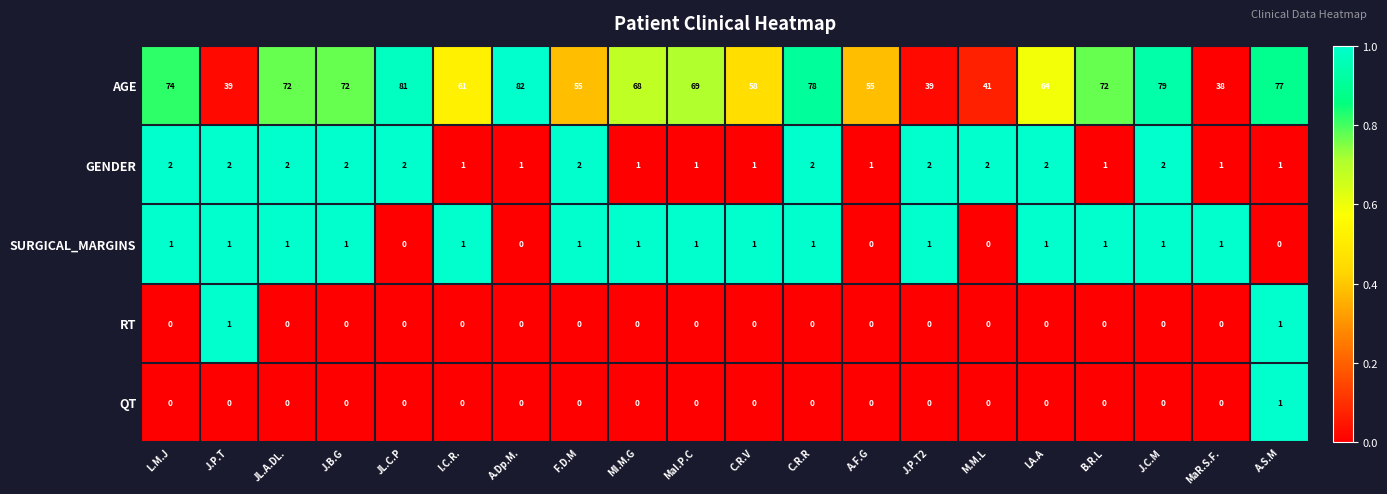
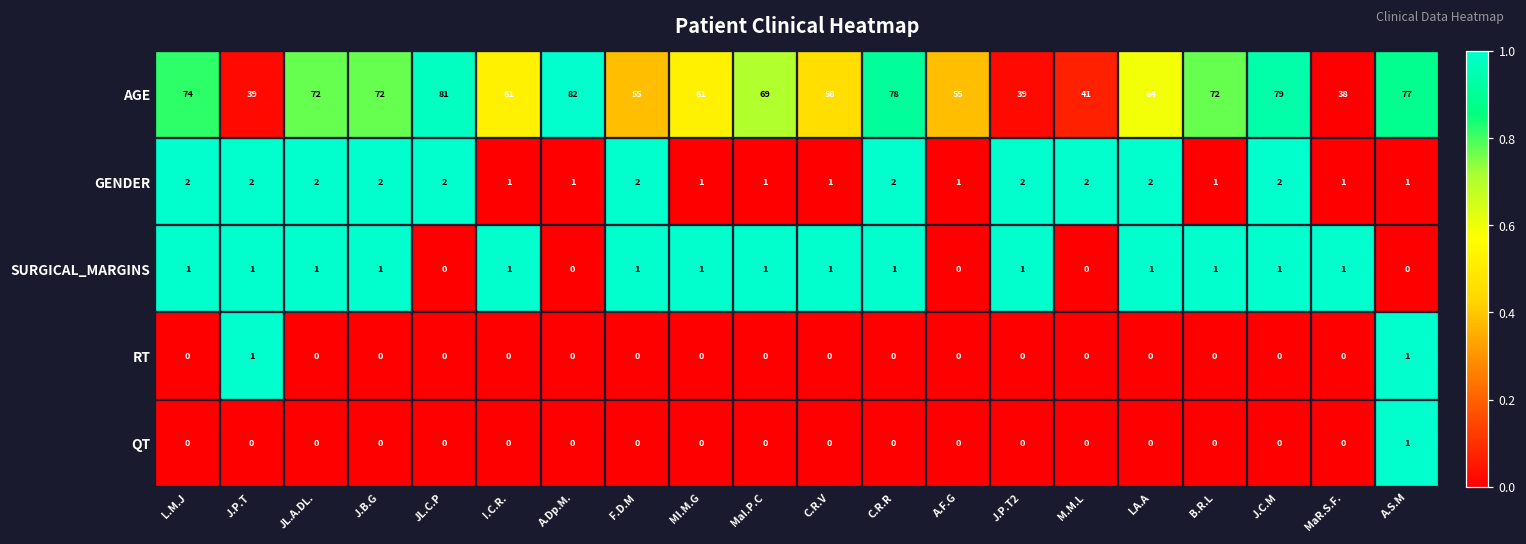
AGE, MI.M.G: 68 -> 61
